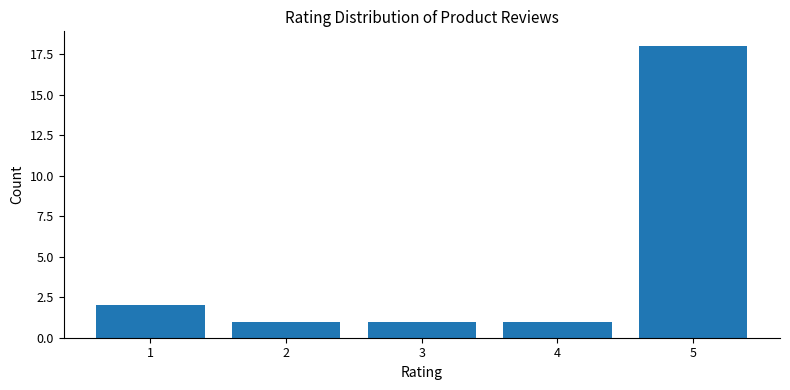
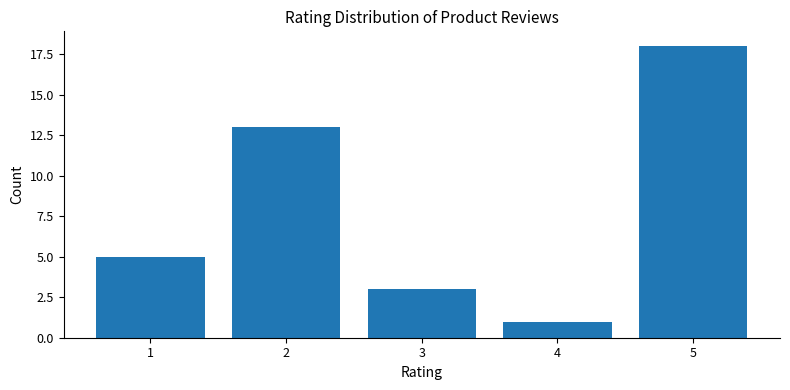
1: 2 -> 5
2: 1 -> 13
3: 1 -> 3
